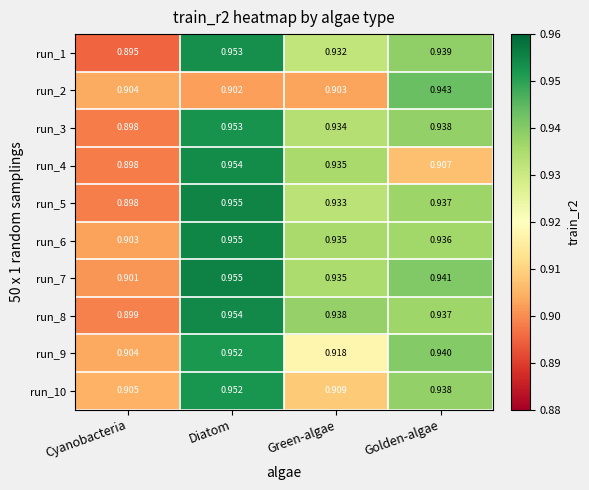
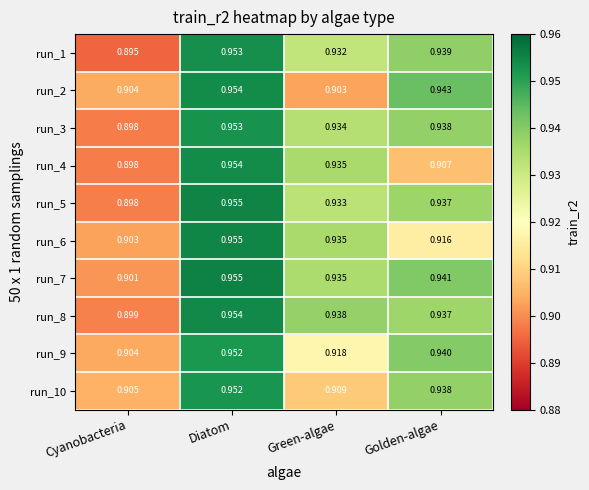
run_2, Diatom: 0.902 -> 0.954
run_6, Golden-algae: 0.936 -> 0.916
